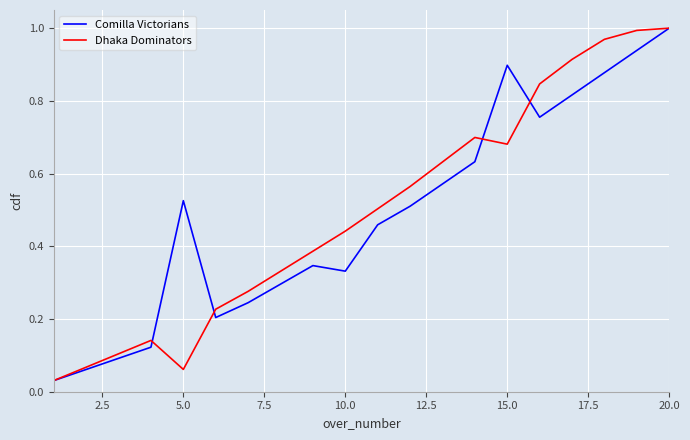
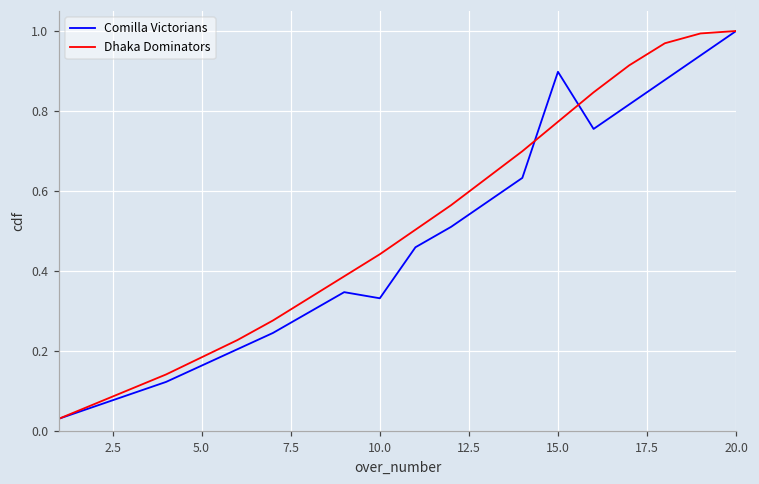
Comilla Victorians, 5.0: 0.53 -> 0.16
Dhaka Dominators, 5.0: 0.06 -> 0.18
Dhaka Dominators, 15.0: 0.68 -> 0.77
